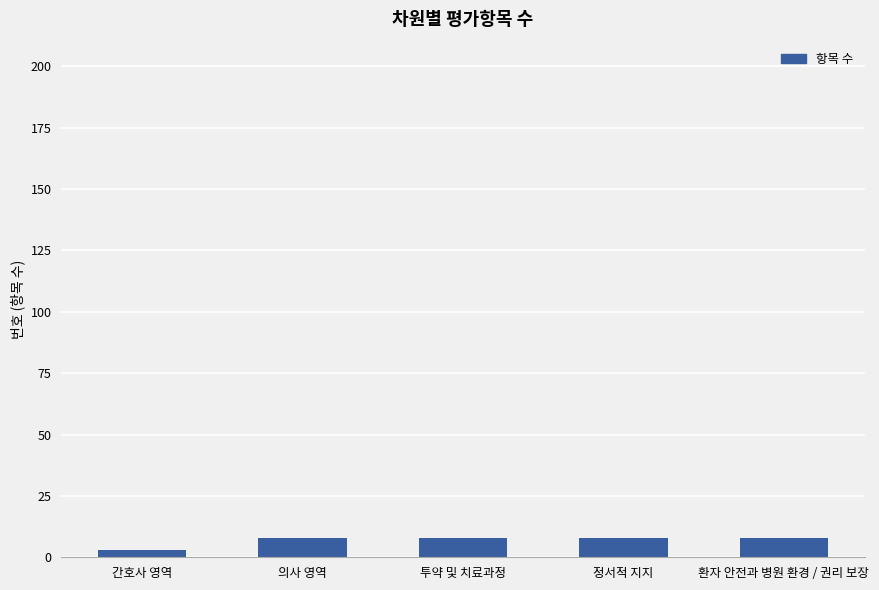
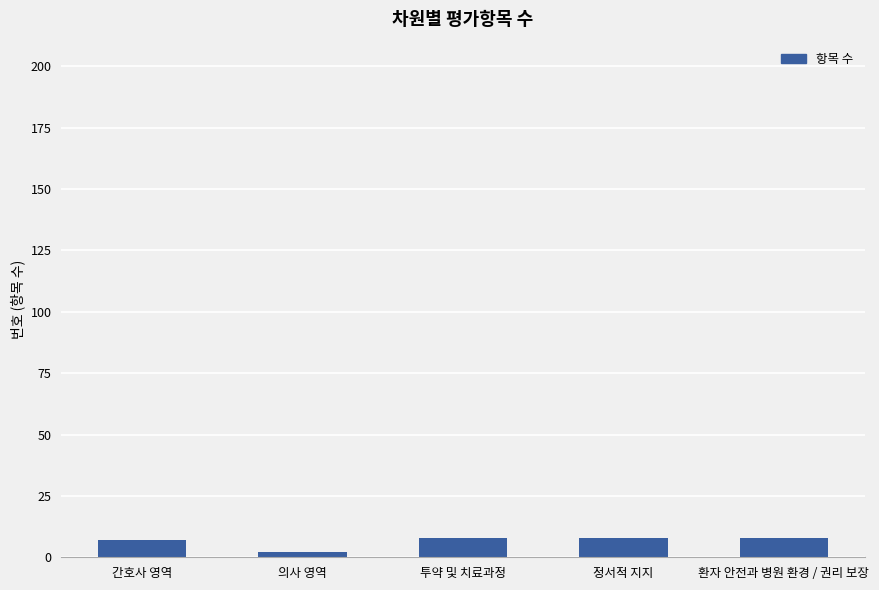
간호사 영역: 3 -> 7
의사 영역: 8 -> 2
